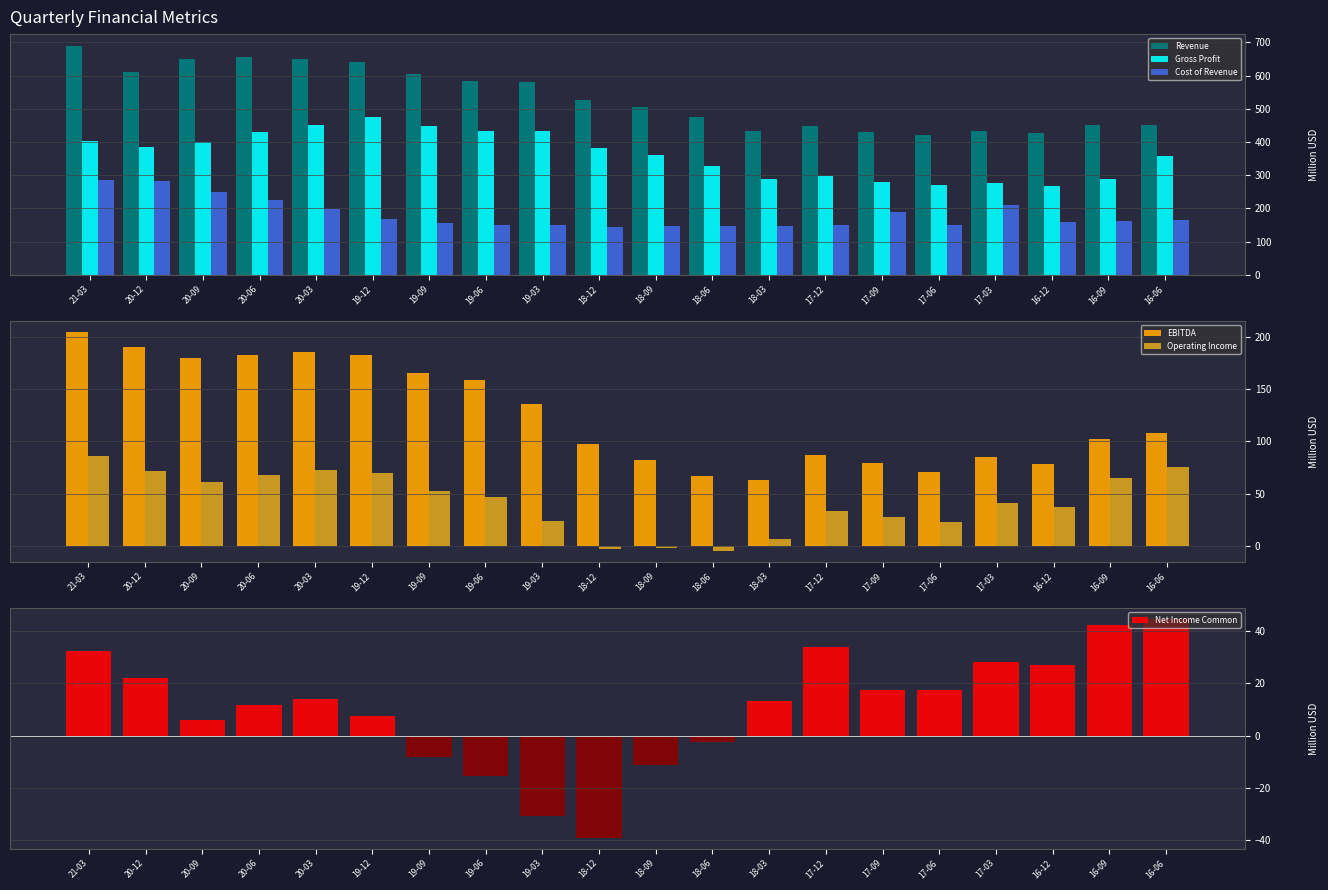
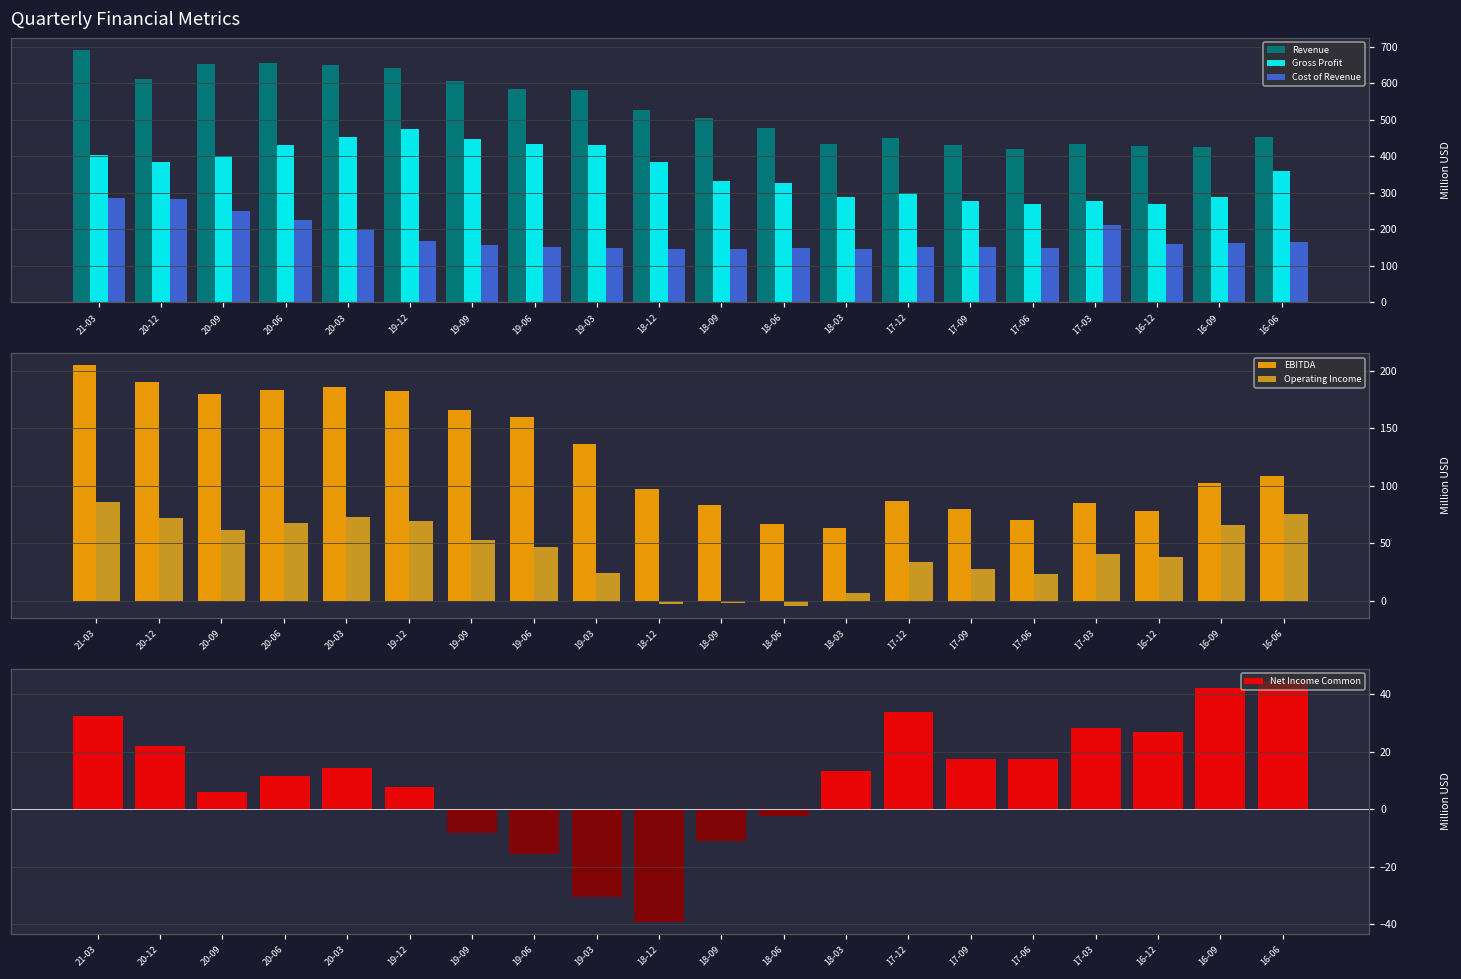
Quarterly Financial Metrics, Gross Profit, 18-09: 360 -> 330
Quarterly Financial Metrics, Cost of Revenue, 17-09: 190 -> 150
Quarterly Financial Metrics, Revenue, 16-09: 450 -> 430
